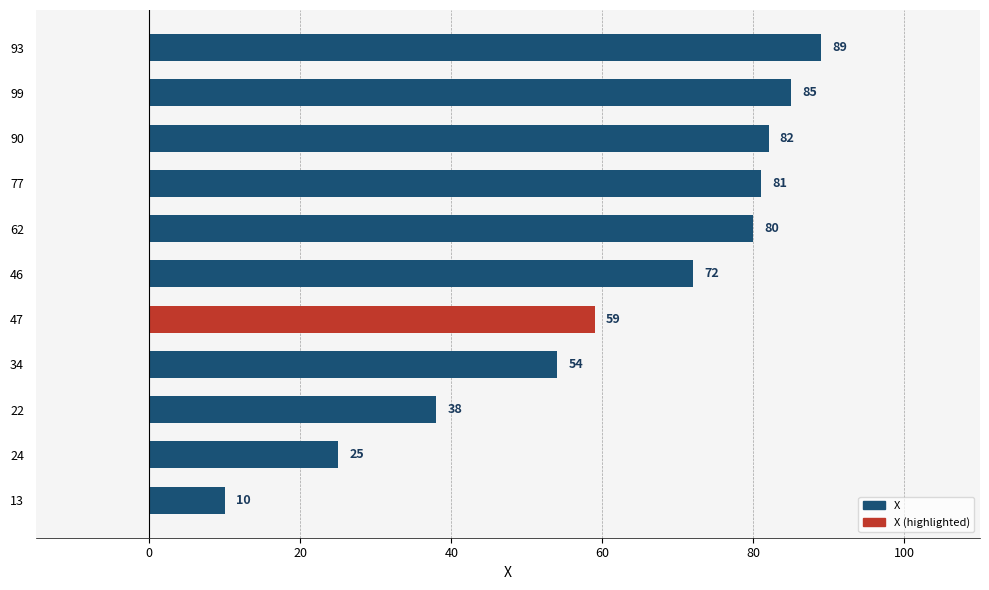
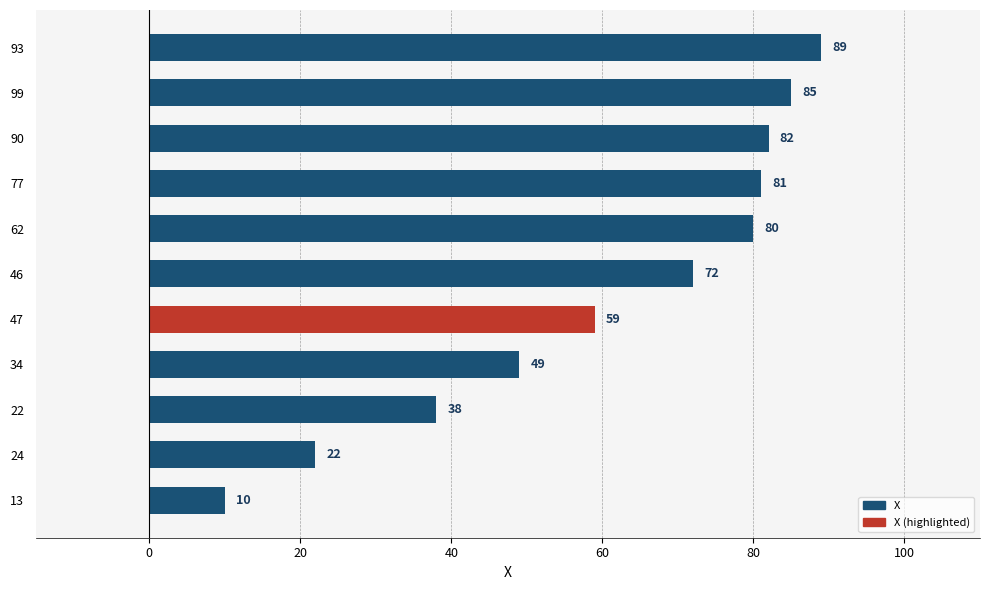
34: 54 -> 49
24: 25 -> 22
